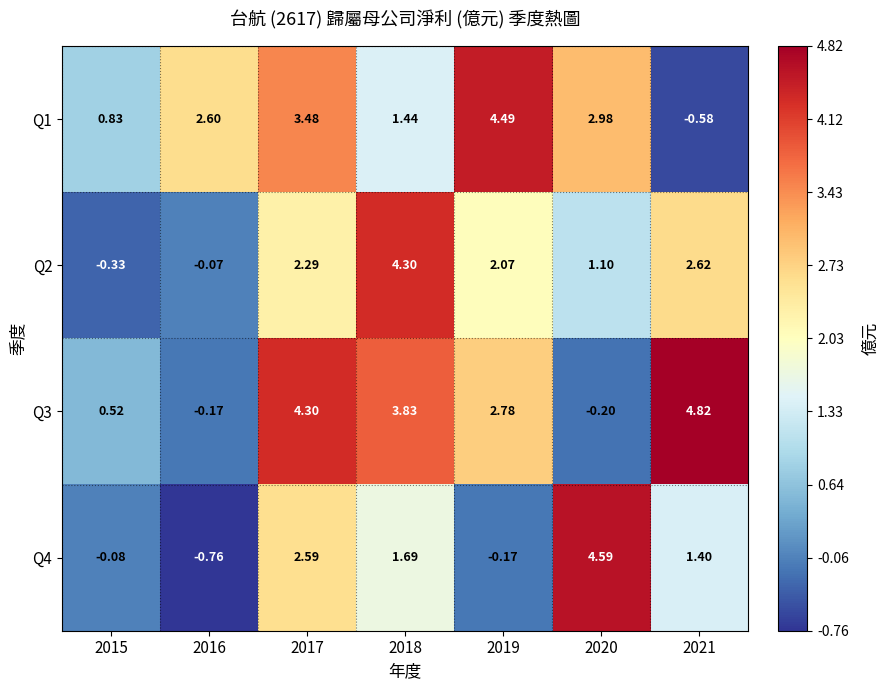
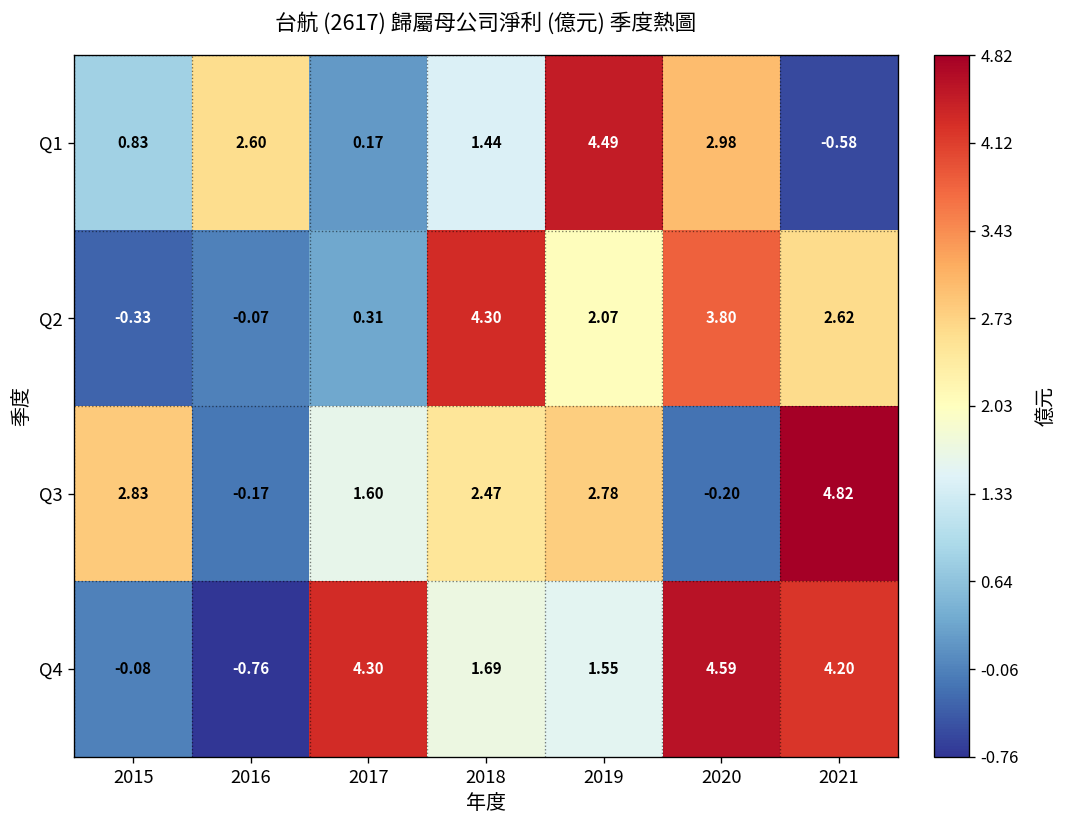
Q1, 2017: 3.48 -> 0.17
Q2, 2017: 2.29 -> 0.31
Q2, 2020: 1.10 -> 3.80
Q3, 2015: 0.52 -> 2.83
Q3, 2017: 4.30 -> 1.60
Q3, 2018: 3.83 -> 2.47
Q4, 2017: 2.59 -> 4.30
Q4, 2019: -0.17 -> 1.55
Q4, 2021: 1.40 -> 4.20
